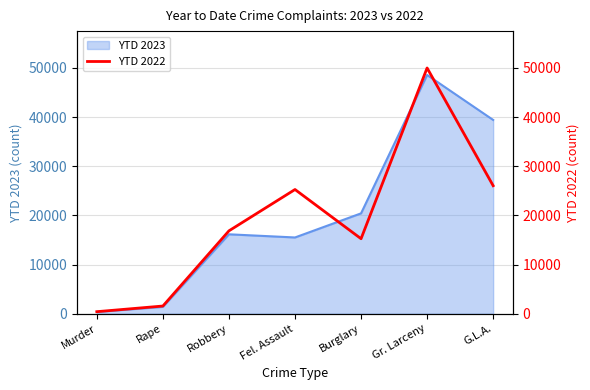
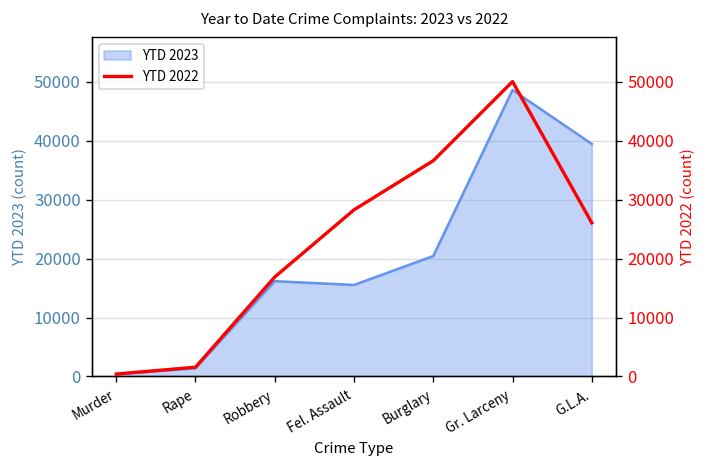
YTD 2022, Fel. Assault: 25000 -> 28000
YTD 2022, Burglary: 15000 -> 37000
